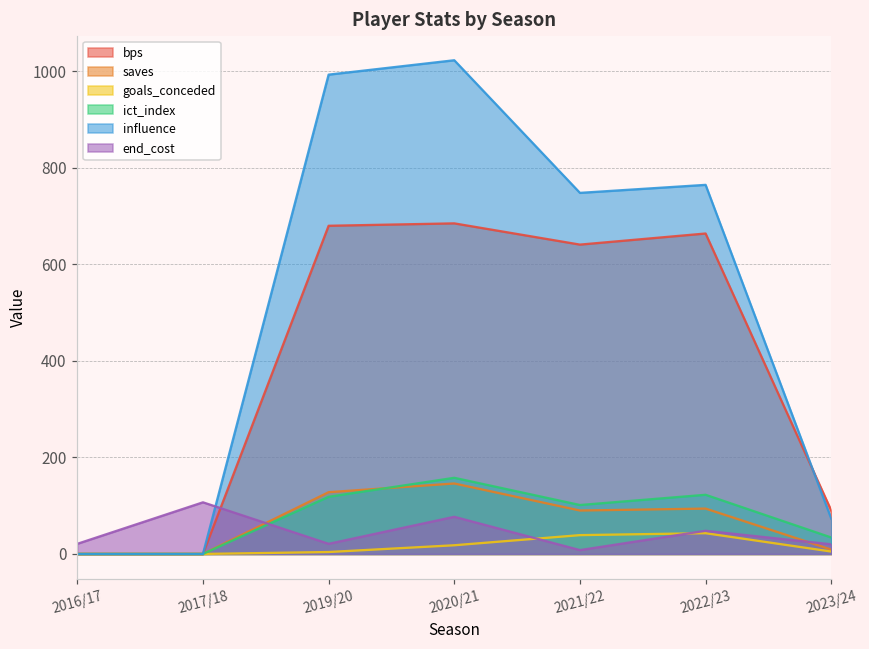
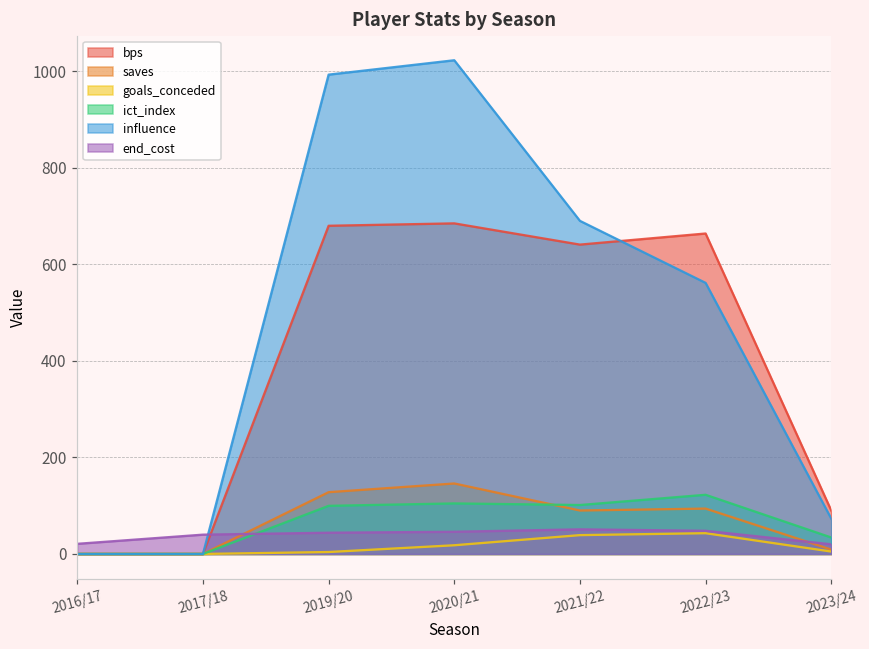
end_cost, 2017/18: 110 -> 40
ict_index, 2019/20: 120 -> 100
end_cost, 2019/20: 20 -> 40
ict_index, 2020/21: 160 -> 100
end_cost, 2020/21: 80 -> 50
influence, 2021/22: 750 -> 690
end_cost, 2021/22: 10 -> 50
influence, 2022/23: 760 -> 560
